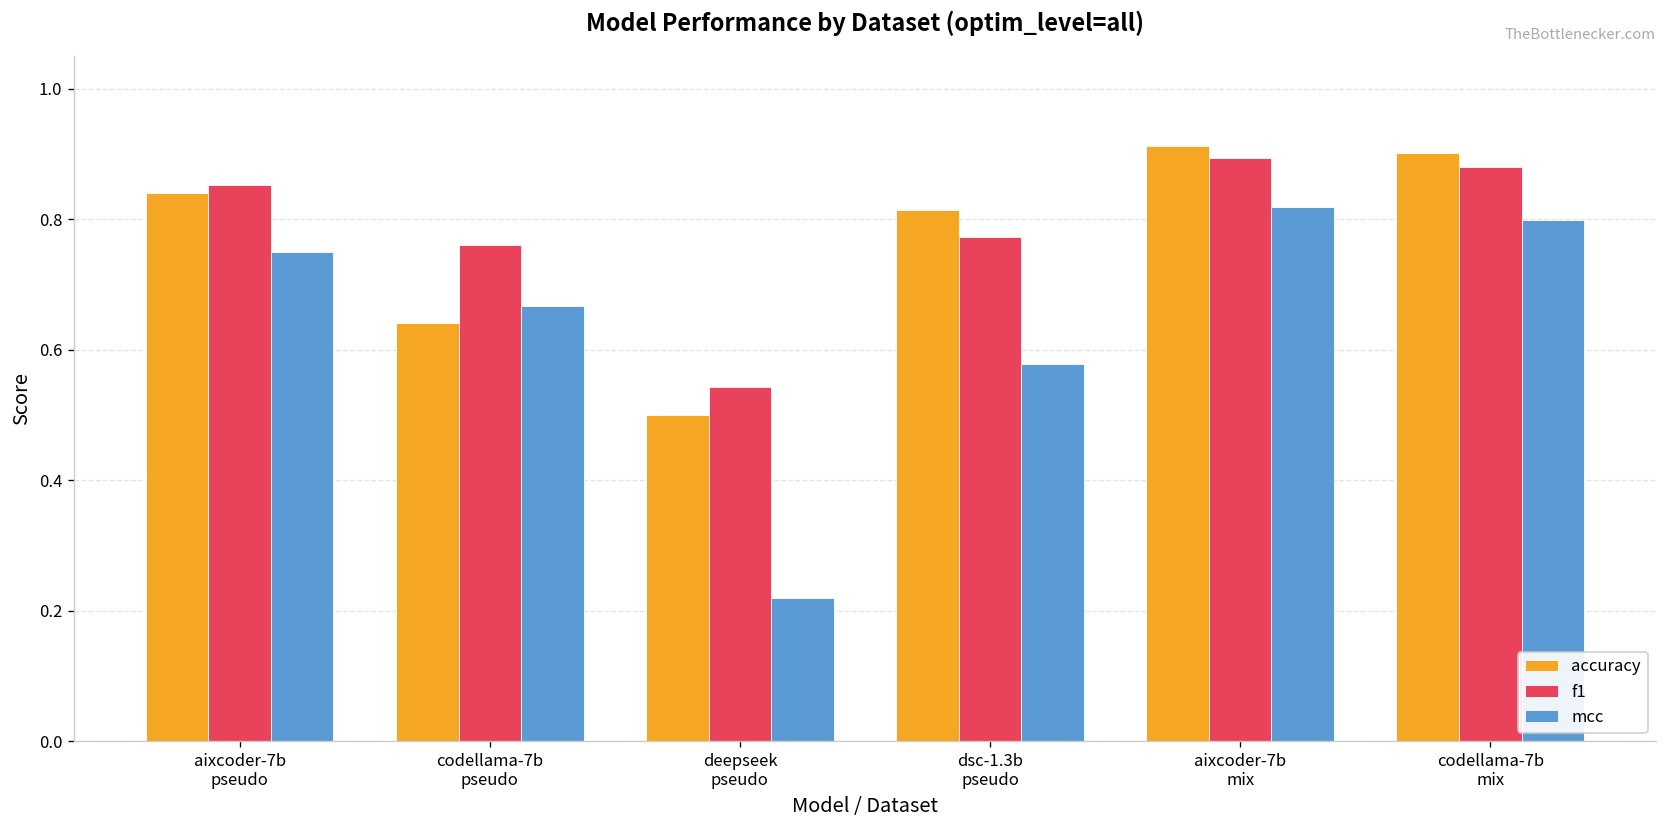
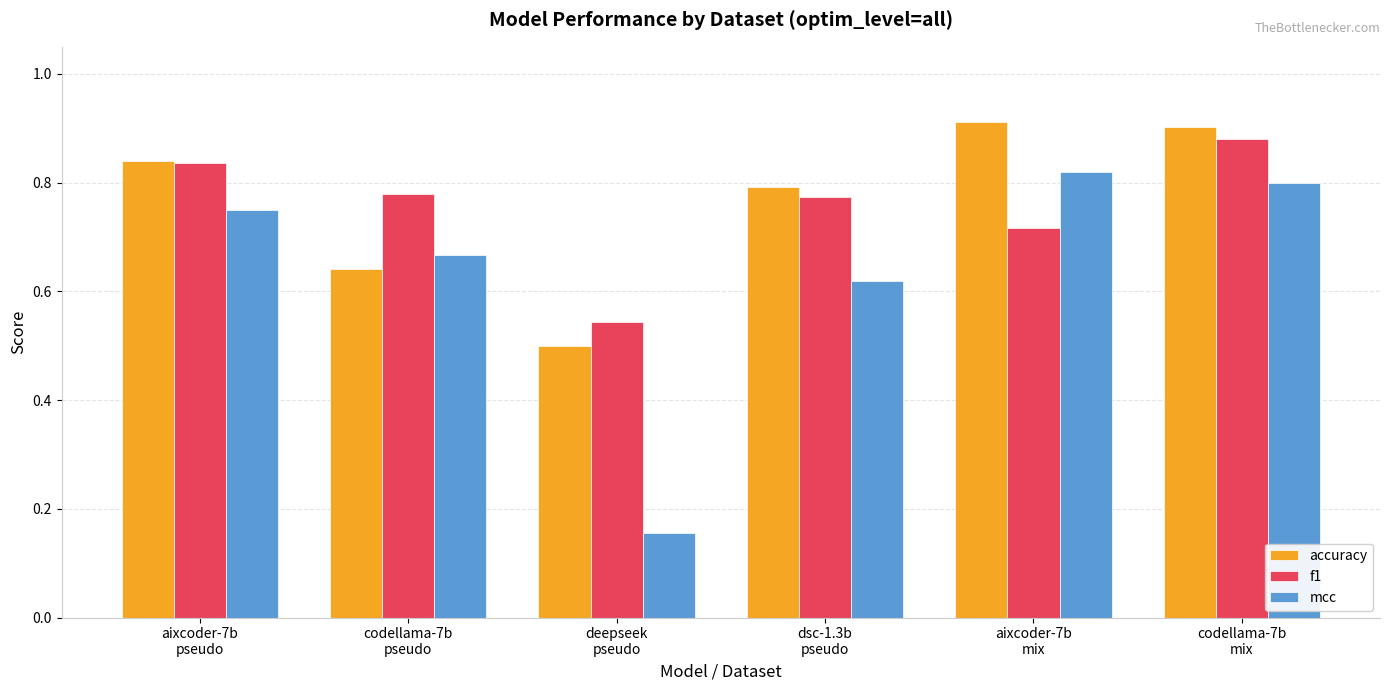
f1, aixcoder-7b pseudo: 0.85 -> 0.84
f1, codellama-7b pseudo: 0.76 -> 0.78
mcc, deepseek pseudo: 0.22 -> 0.16
accuracy, dsc-1.3b pseudo: 0.81 -> 0.79
mcc, dsc-1.3b pseudo: 0.58 -> 0.62
f1, aixcoder-7b mix: 0.89 -> 0.72
